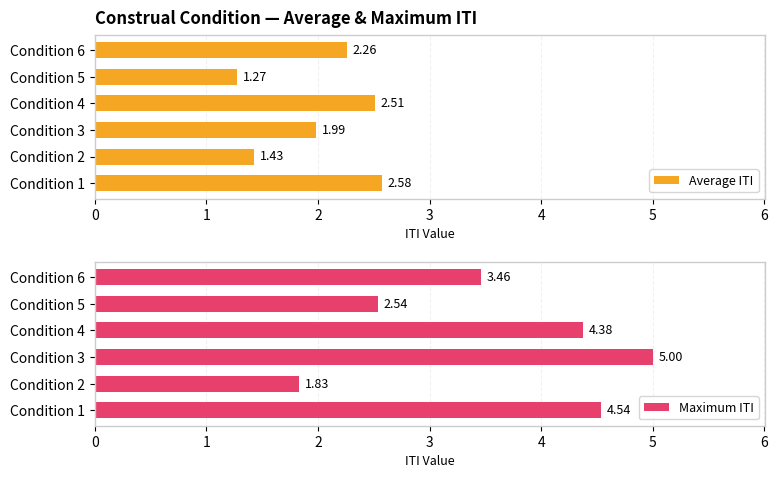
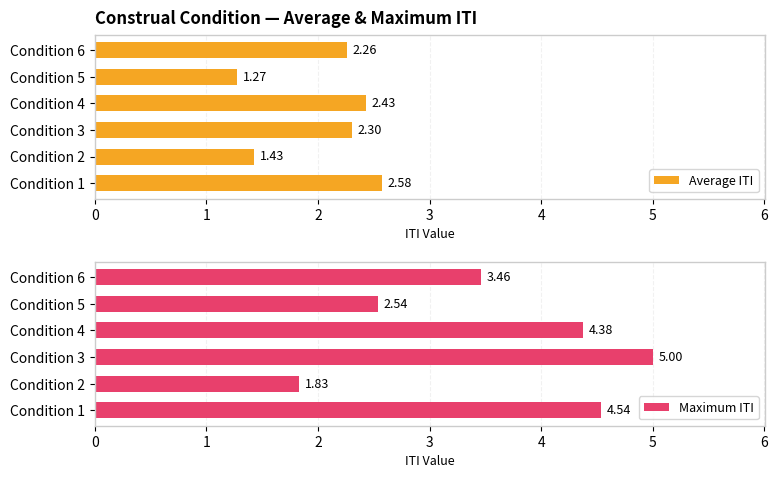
Construal Condition — Average & Maximum ITI, Condition 4: 2.51 -> 2.43
Construal Condition — Average & Maximum ITI, Condition 3: 1.99 -> 2.30
